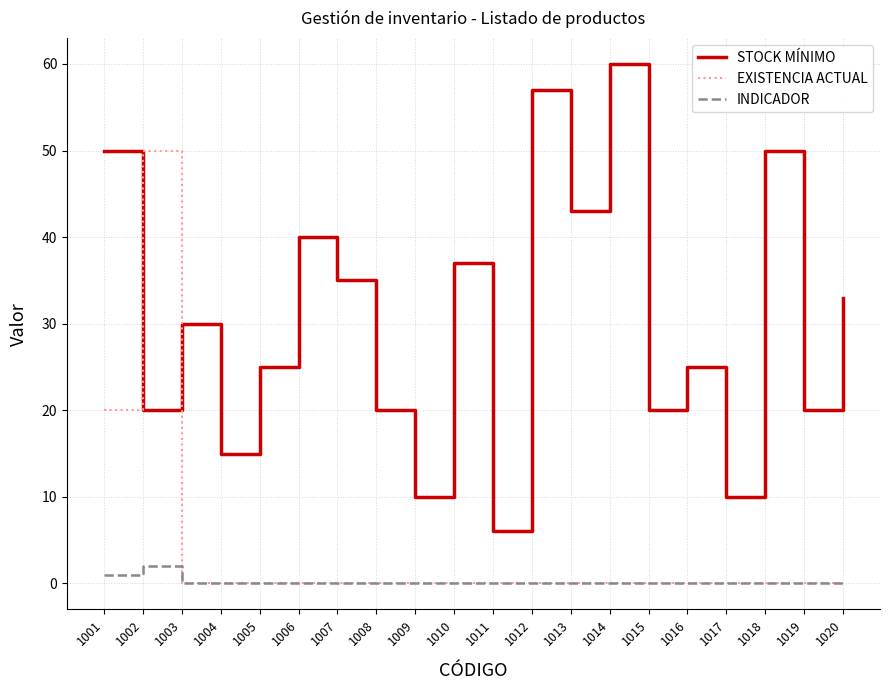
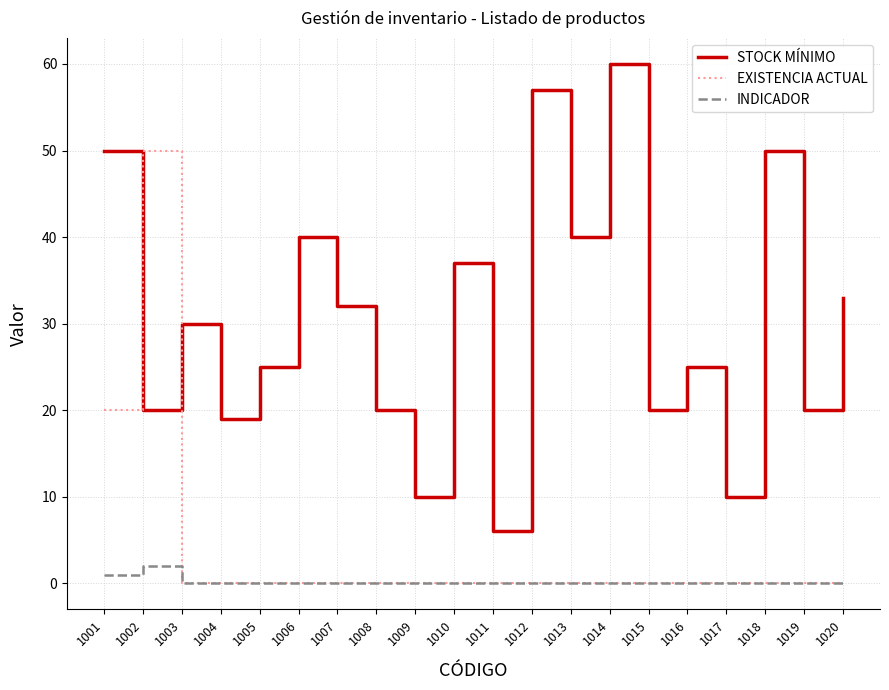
STOCK MÍNIMO, 1004: 15 -> 19
STOCK MÍNIMO, 1007: 35 -> 32
STOCK MÍNIMO, 1013: 43 -> 40
